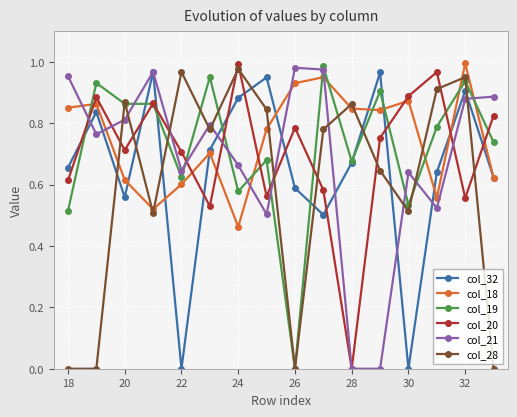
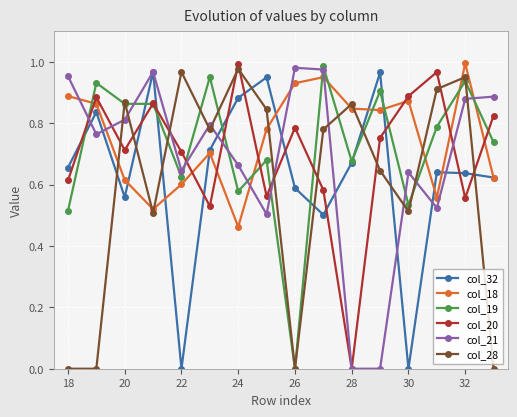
col_18, 18: 0.85 -> 0.89
col_32, 32: 0.91 -> 0.64
